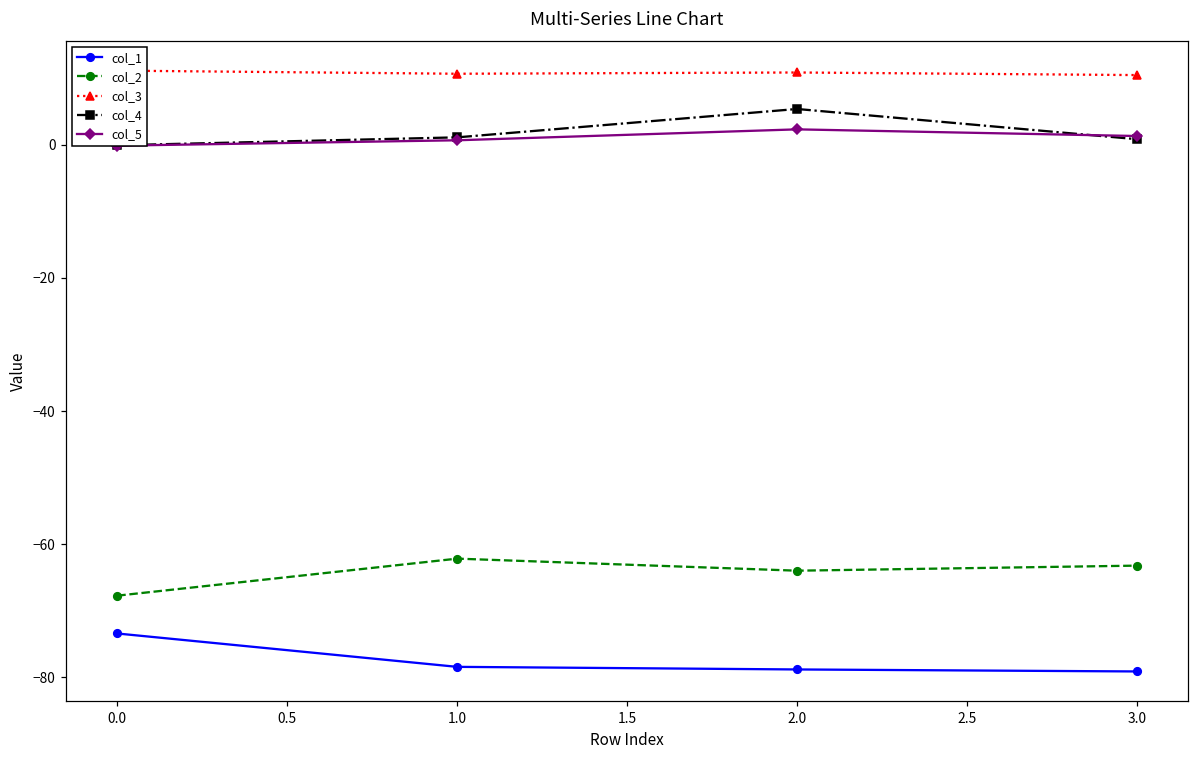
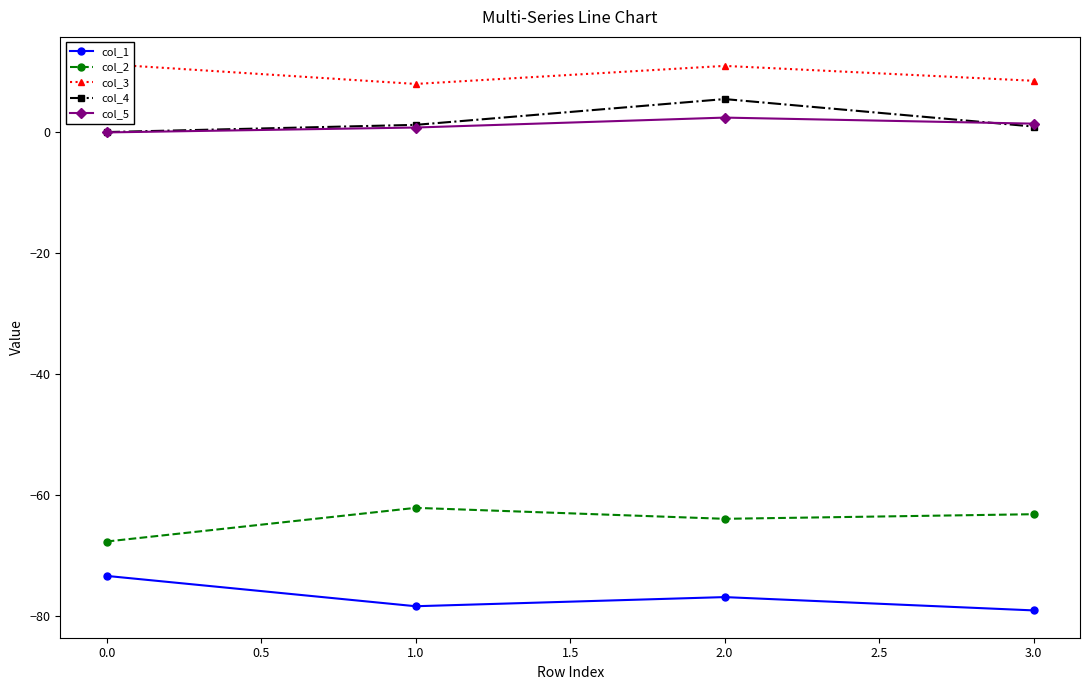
col_3, 1.0: 11 -> 8
col_1, 2.0: -79 -> -77
col_3, 3.0: 10 -> 8
